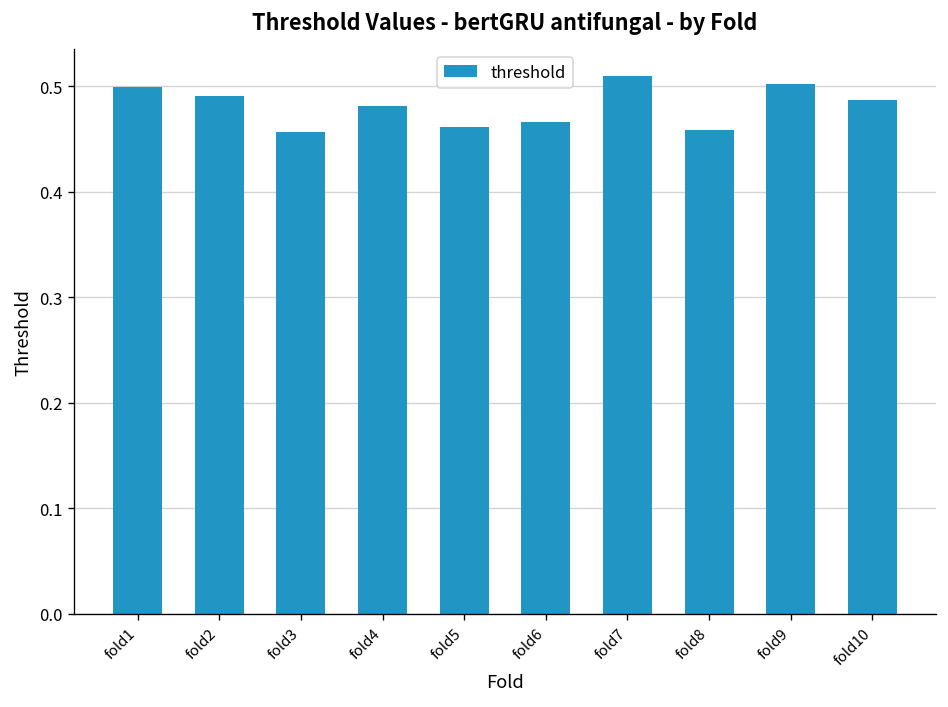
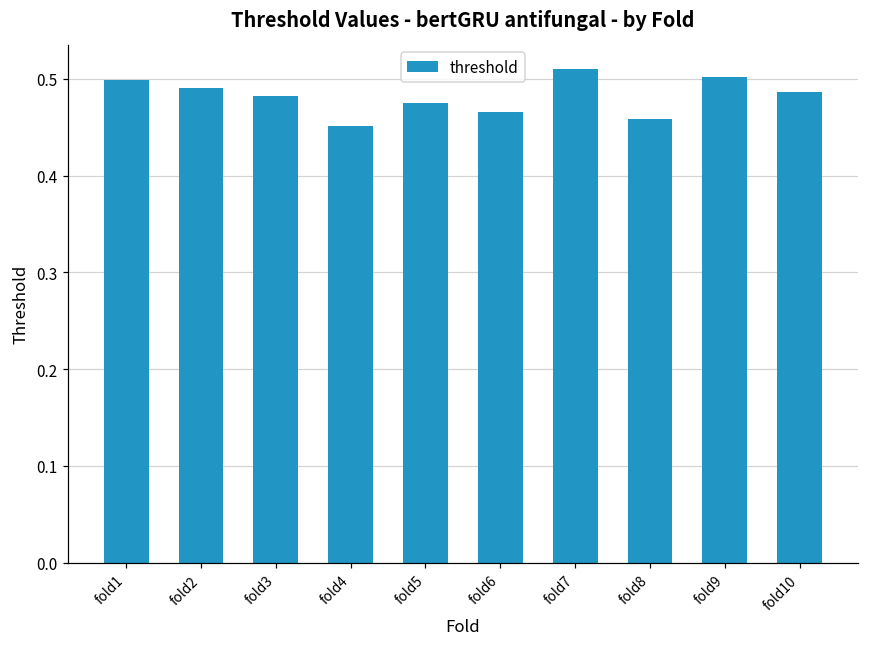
fold3: 0.46 -> 0.48
fold4: 0.48 -> 0.45
fold5: 0.46 -> 0.47
